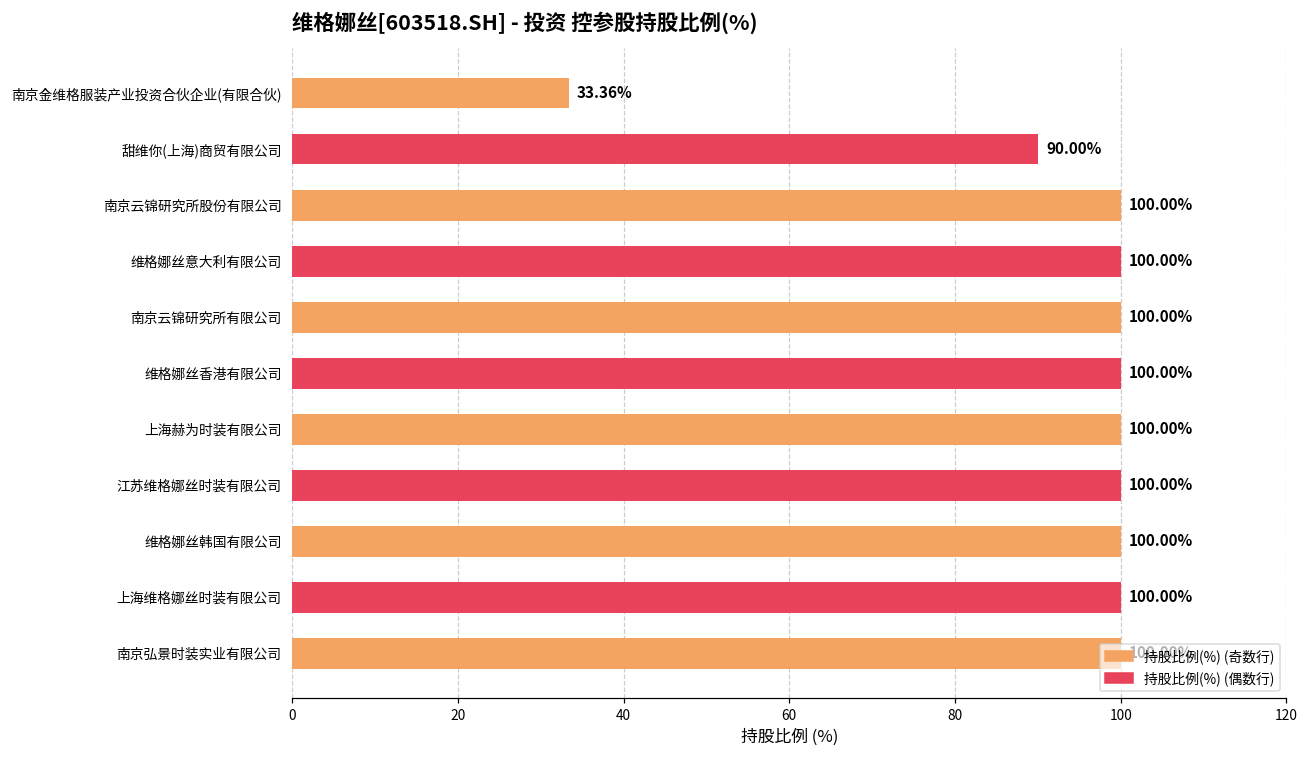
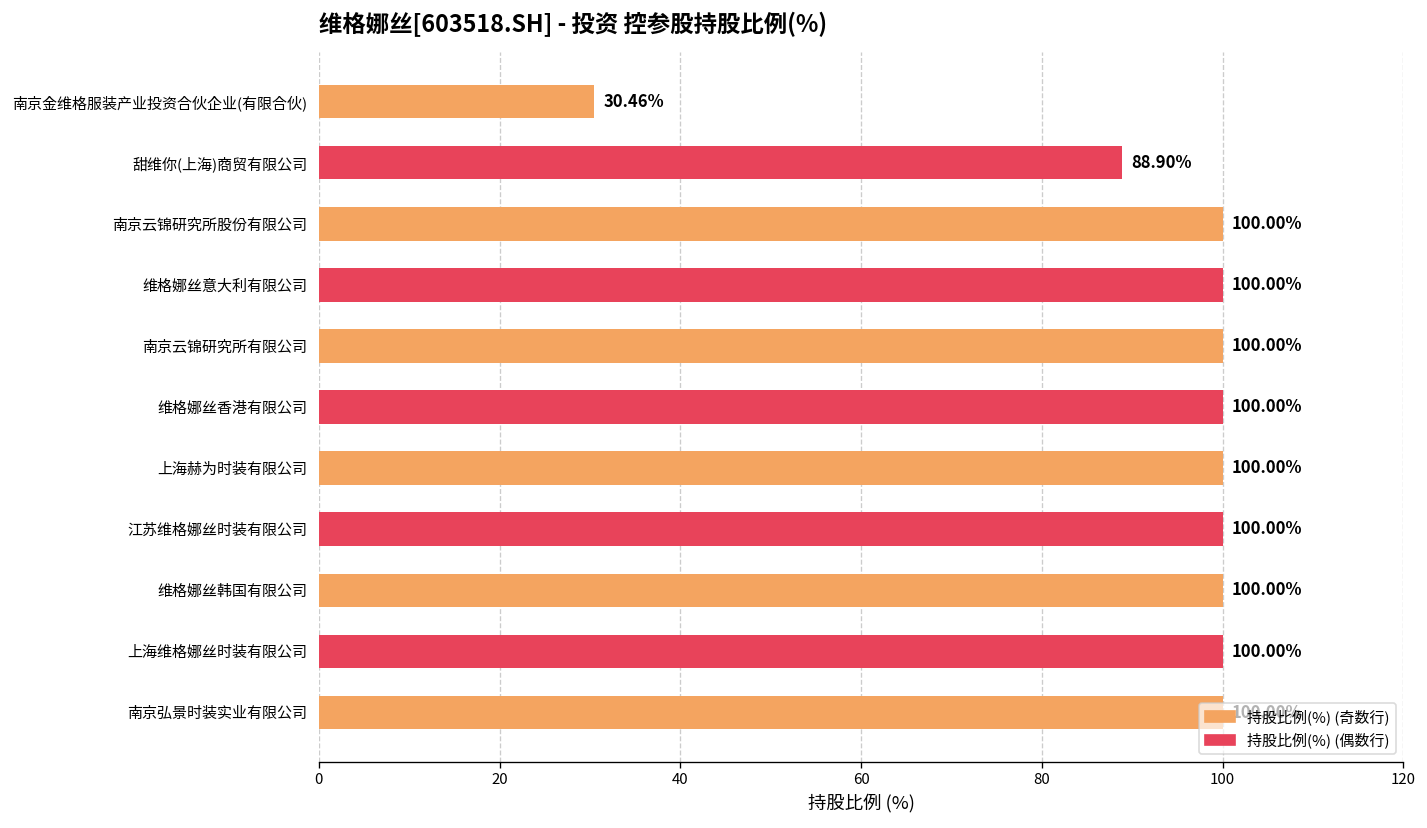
南京金维格服装产业投资合伙企业(有限合伙): 33.36% -> 30.46%
甜维你(上海)商贸有限公司: 90.00% -> 88.90%
